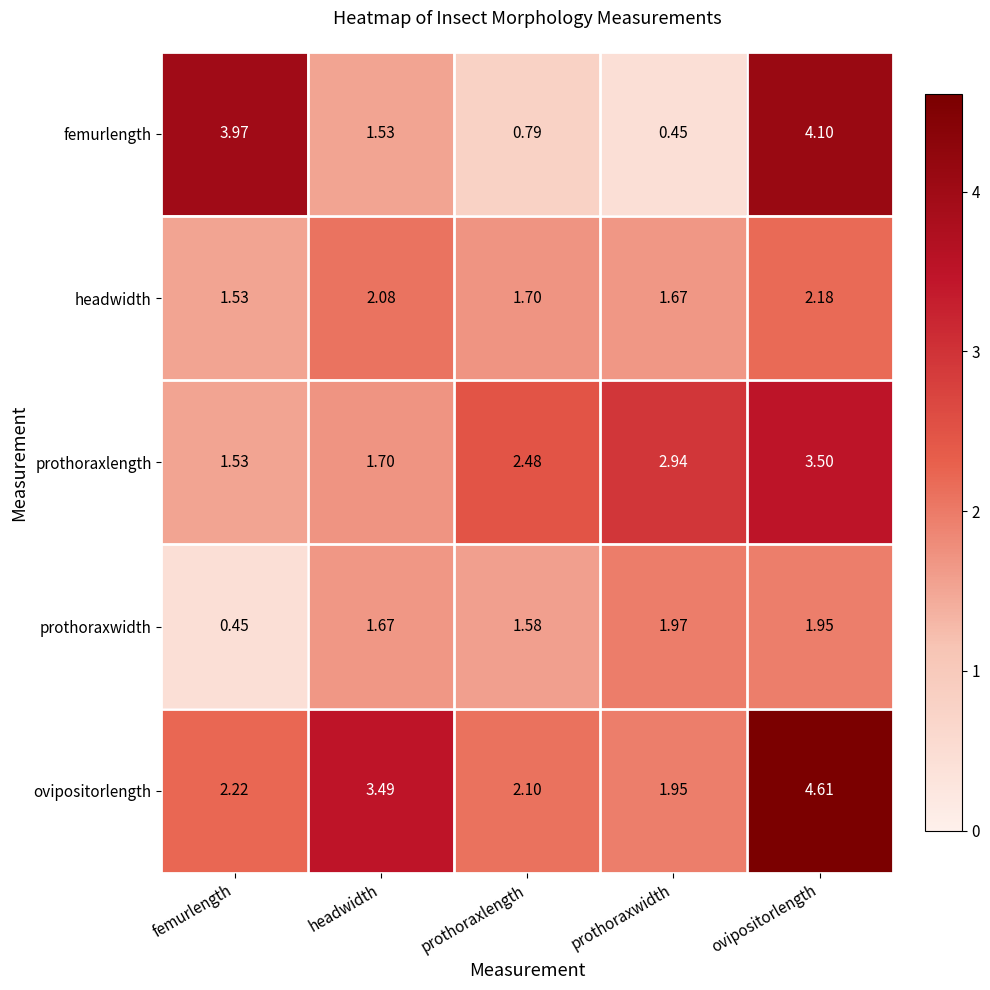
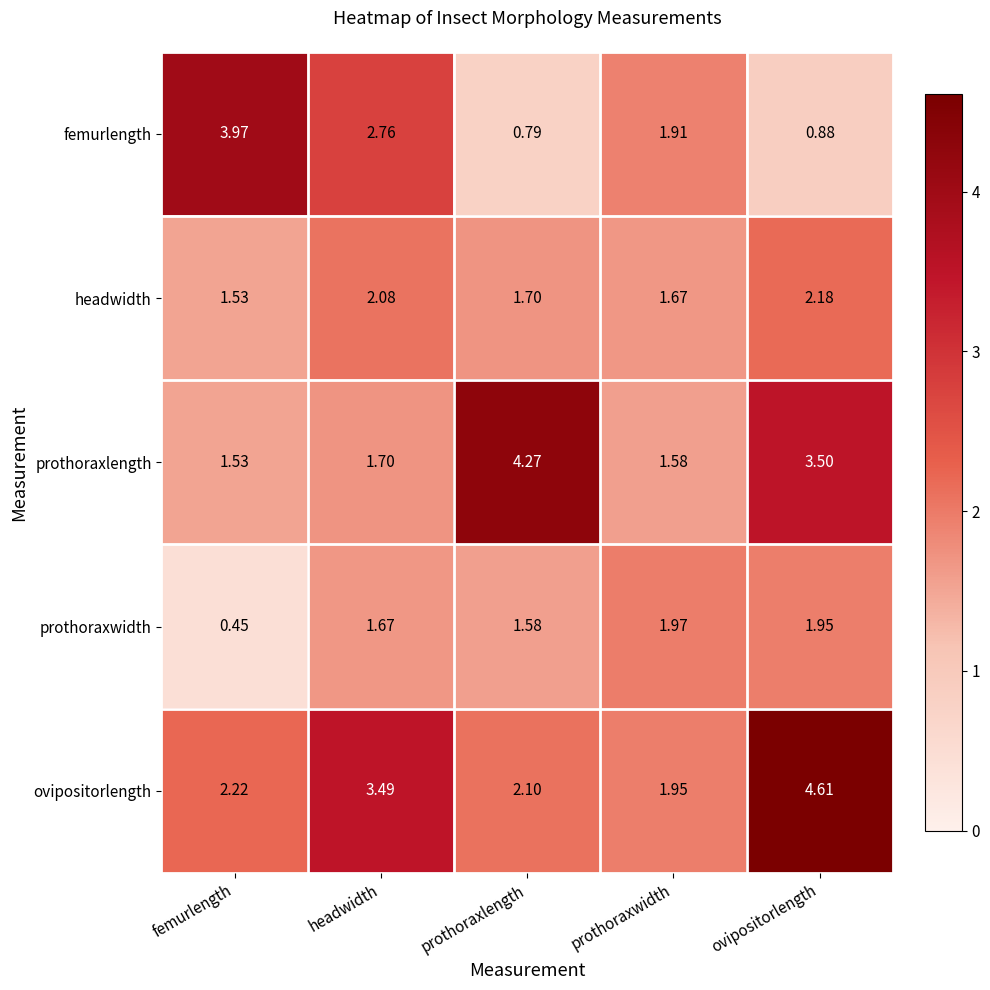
femurlength, headwidth: 1.53 -> 2.76
femurlength, prothoraxwidth: 0.45 -> 1.91
femurlength, ovipositorlength: 4.10 -> 0.88
prothoraxlength, prothoraxlength: 2.48 -> 4.27
prothoraxlength, prothoraxwidth: 2.94 -> 1.58
